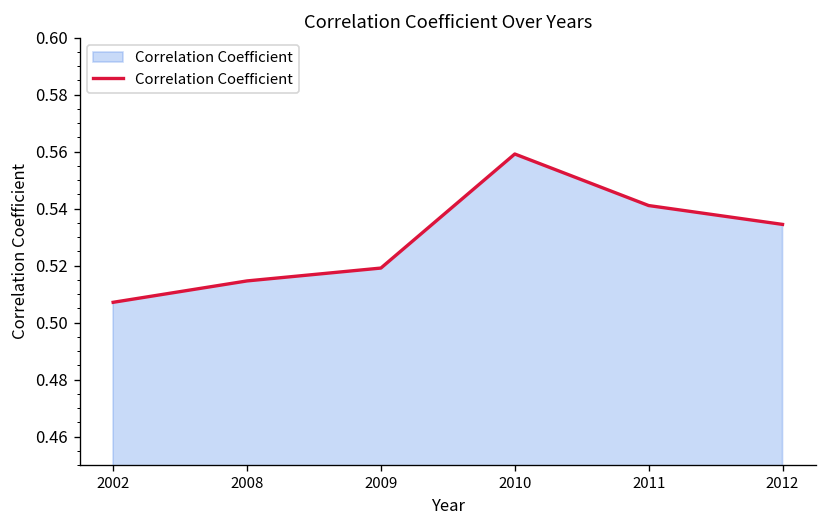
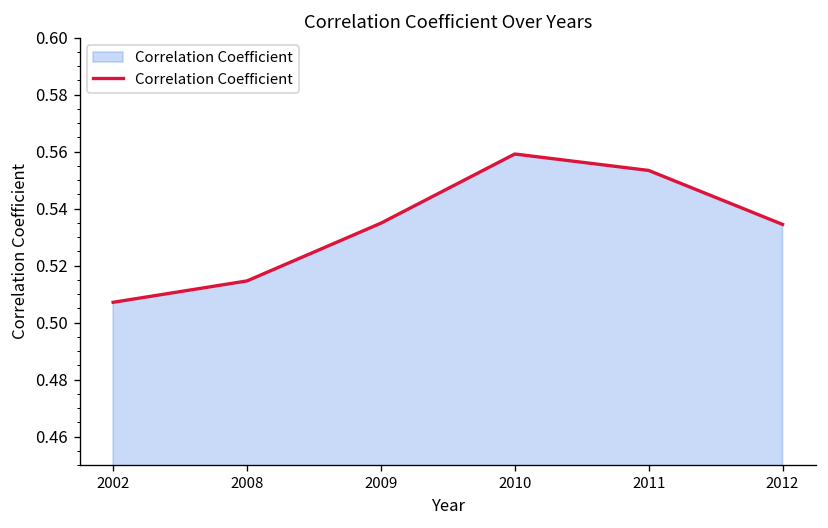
2009: 0.519 -> 0.535
2011: 0.541 -> 0.553
